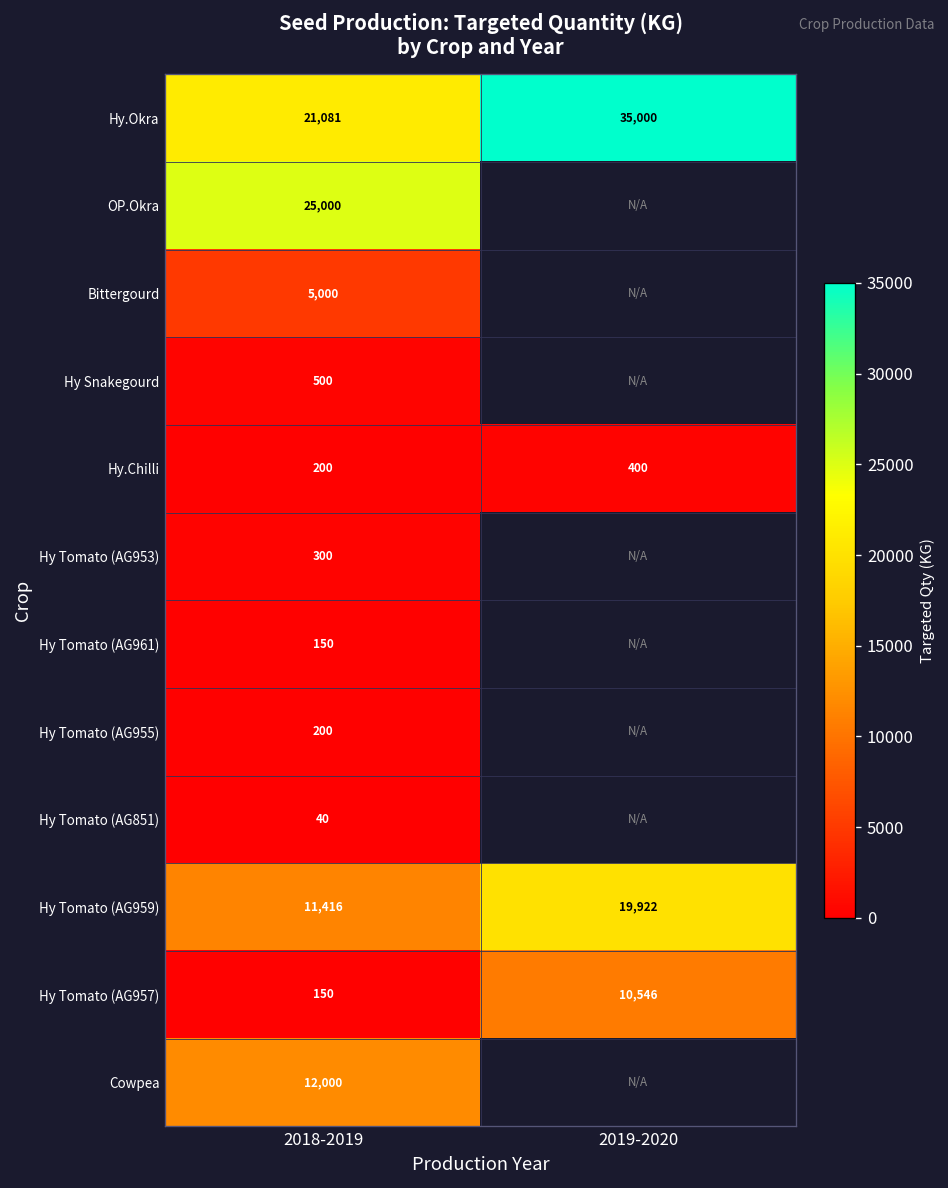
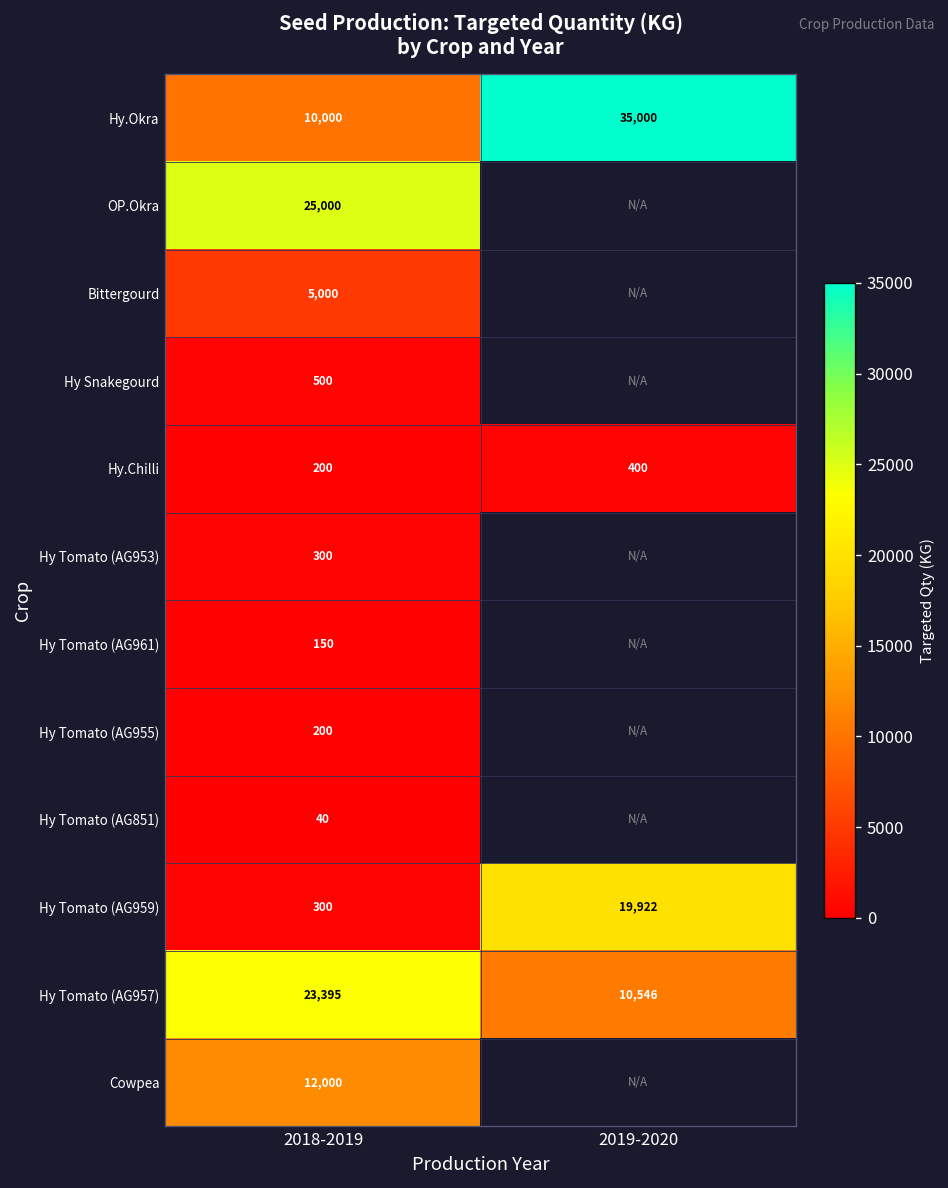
Hy.Okra, 2018-2019: 21,081 -> 10,000
Hy Tomato (AG959), 2018-2019: 11,416 -> 300
Hy Tomato (AG957), 2018-2019: 150 -> 23,395
